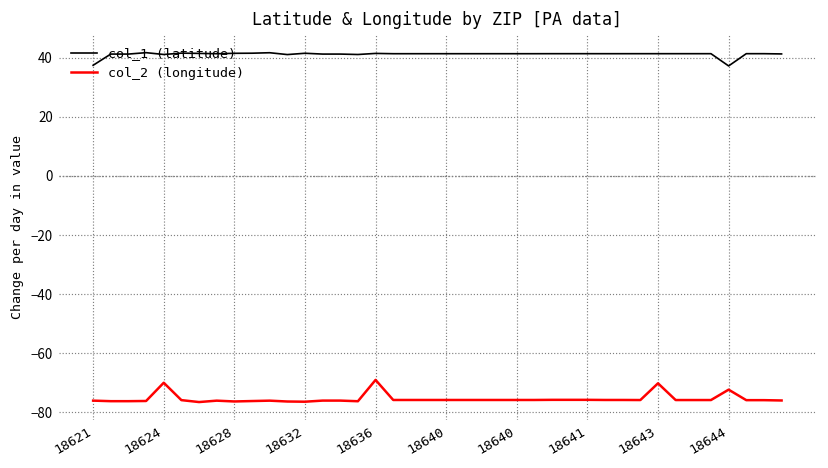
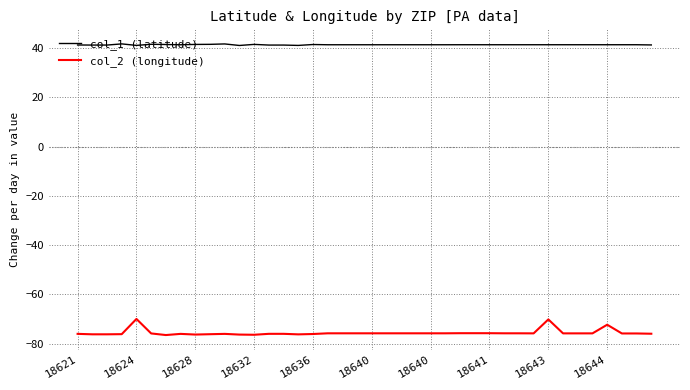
col_1 (latitude), 18621: 37 -> 41
col_2 (longitude), 18636: -69 -> -76
col_1 (latitude), 18644: 37 -> 41
